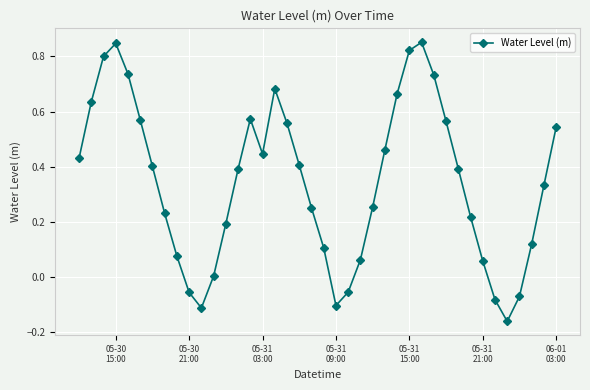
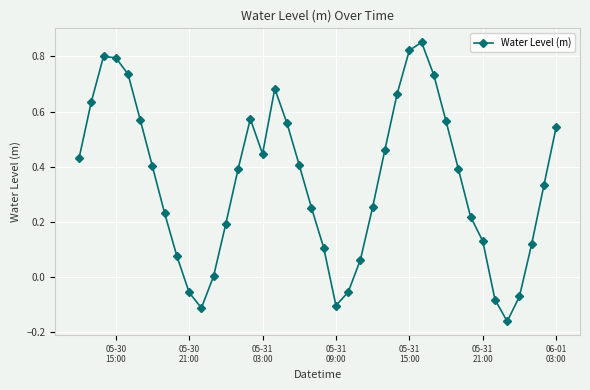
05-30 15:00: 0.85 -> 0.79
05-31 21:00: 0.06 -> 0.13
